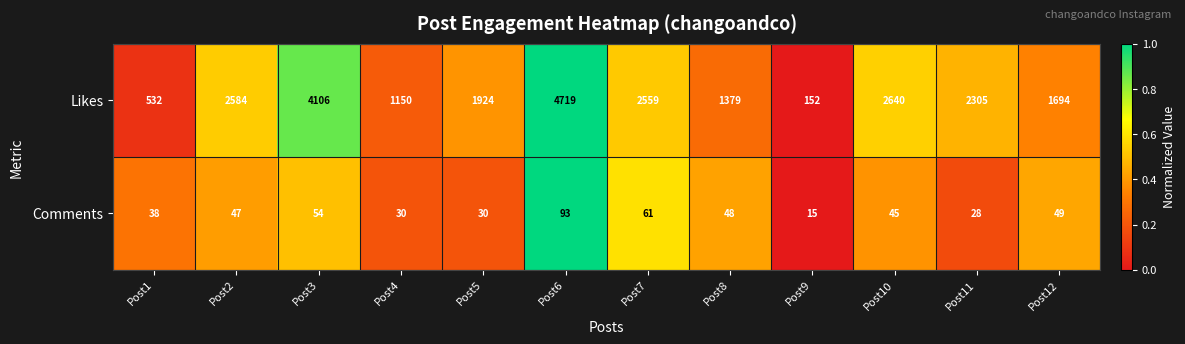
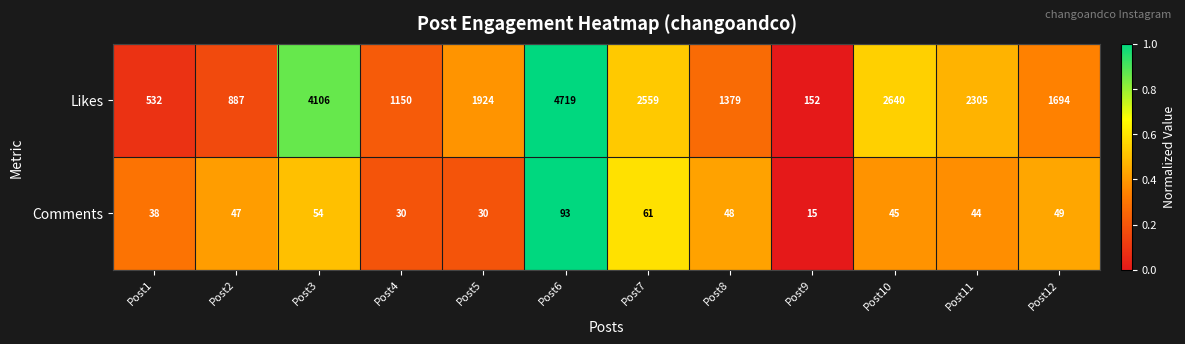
Likes, Post2: 2584 -> 887
Comments, Post11: 28 -> 44
